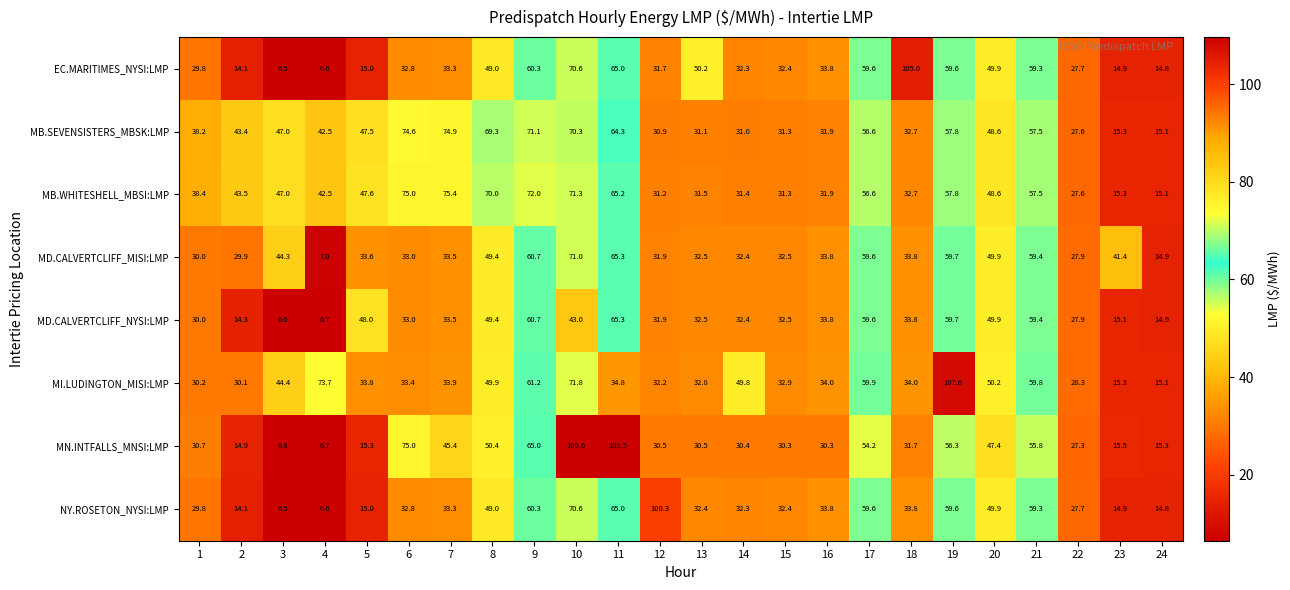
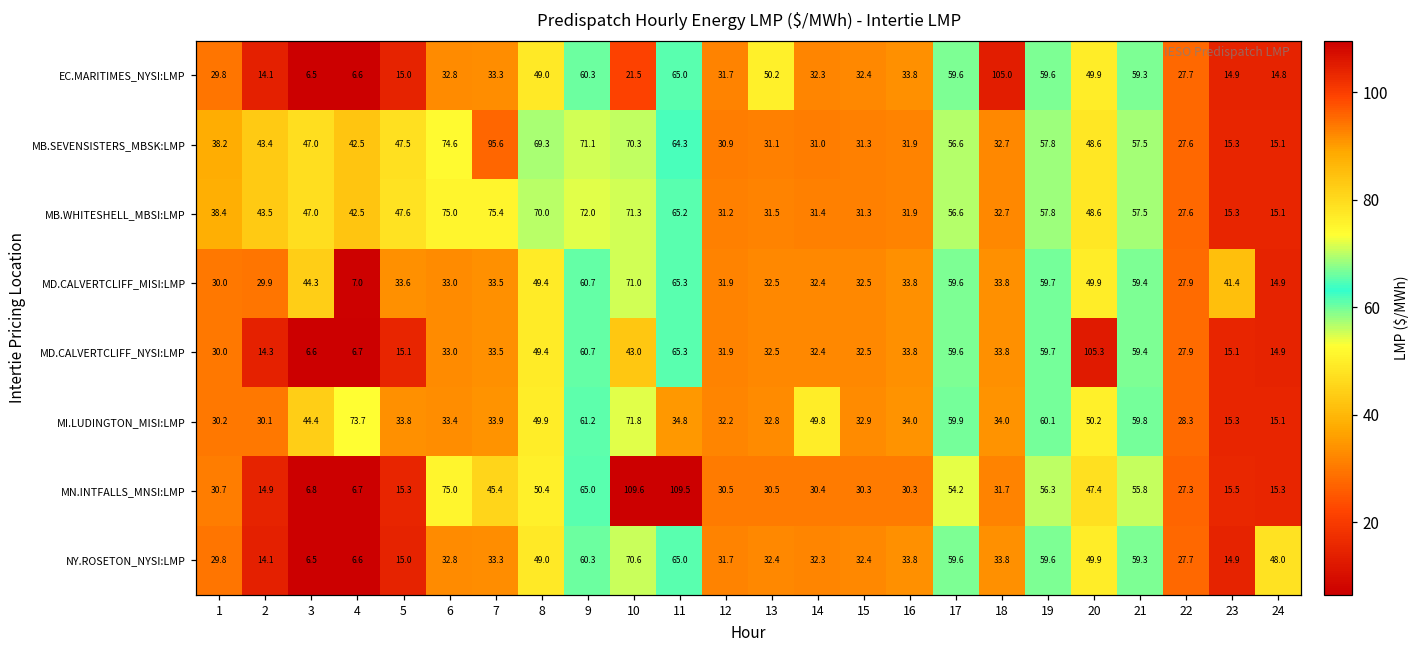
EC.MARITIMES_NYSI:LMP, 10: 70.6 -> 21.5
MB.SEVENSISTERS_MBSK:LMP, 7: 74.9 -> 95.6
MD.CALVERTCLIFF_NYSI:LMP, 5: 48.0 -> 15.1
MD.CALVERTCLIFF_NYSI:LMP, 20: 49.9 -> 105.3
MI.LUDINGTON_MISI:LMP, 19: 107.6 -> 60.1
NY.ROSETON_NYSI:LMP, 12: 100.3 -> 31.7
NY.ROSETON_NYSI:LMP, 24: 14.8 -> 48.0
